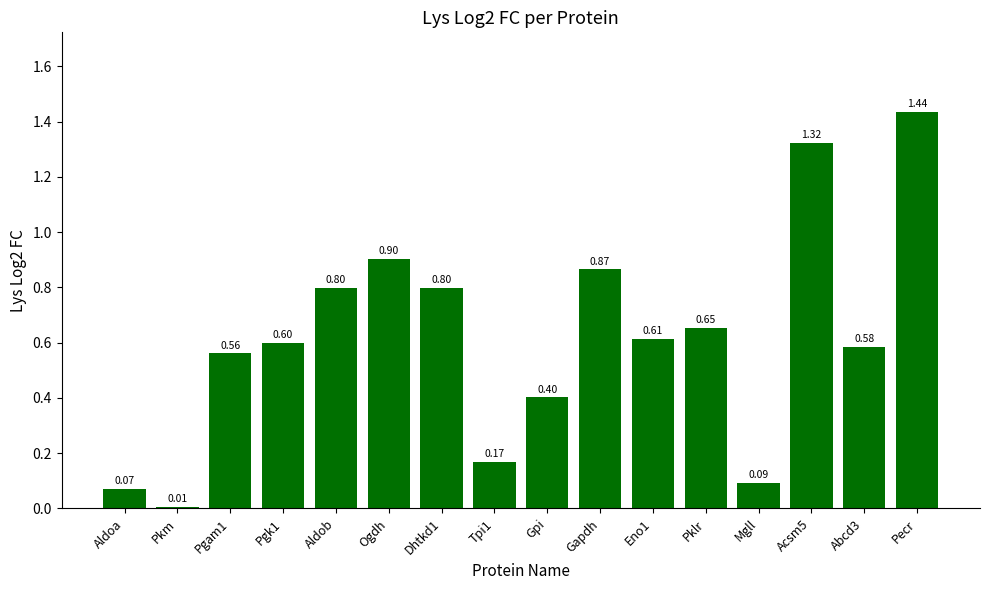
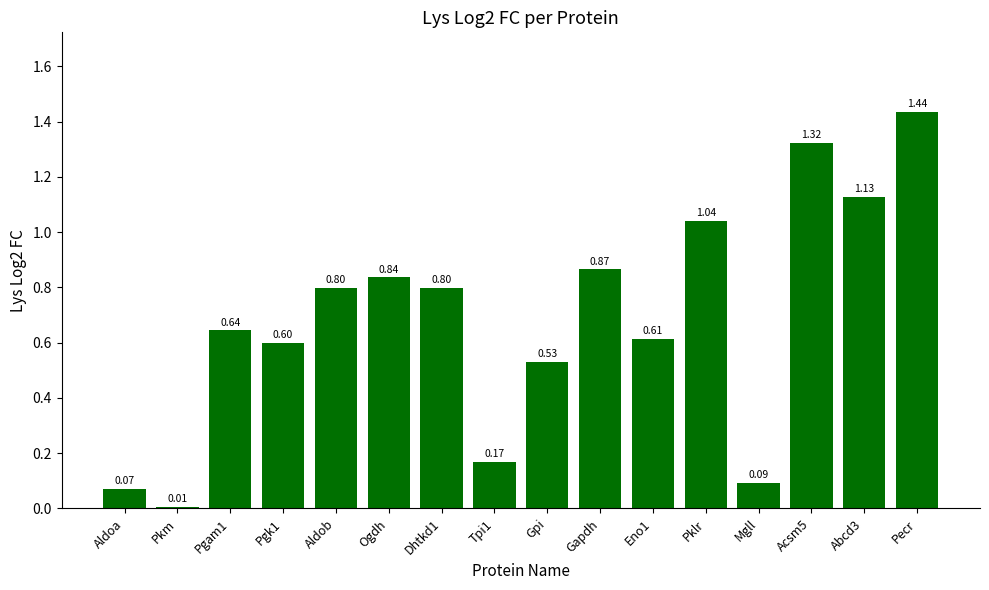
Pgam1: 0.56 -> 0.64
Ogdh: 0.90 -> 0.84
Gpi: 0.40 -> 0.53
Pklr: 0.65 -> 1.04
Abcd3: 0.58 -> 1.13
